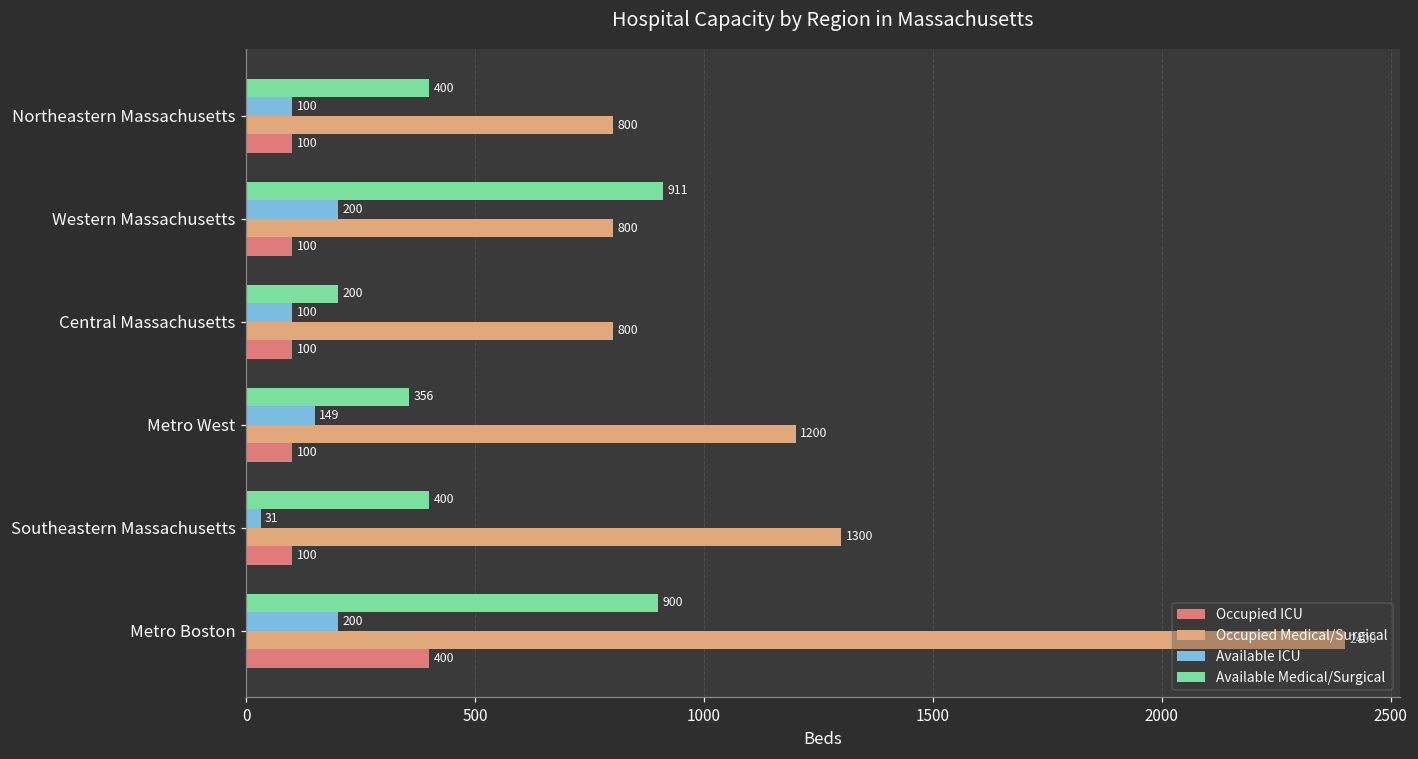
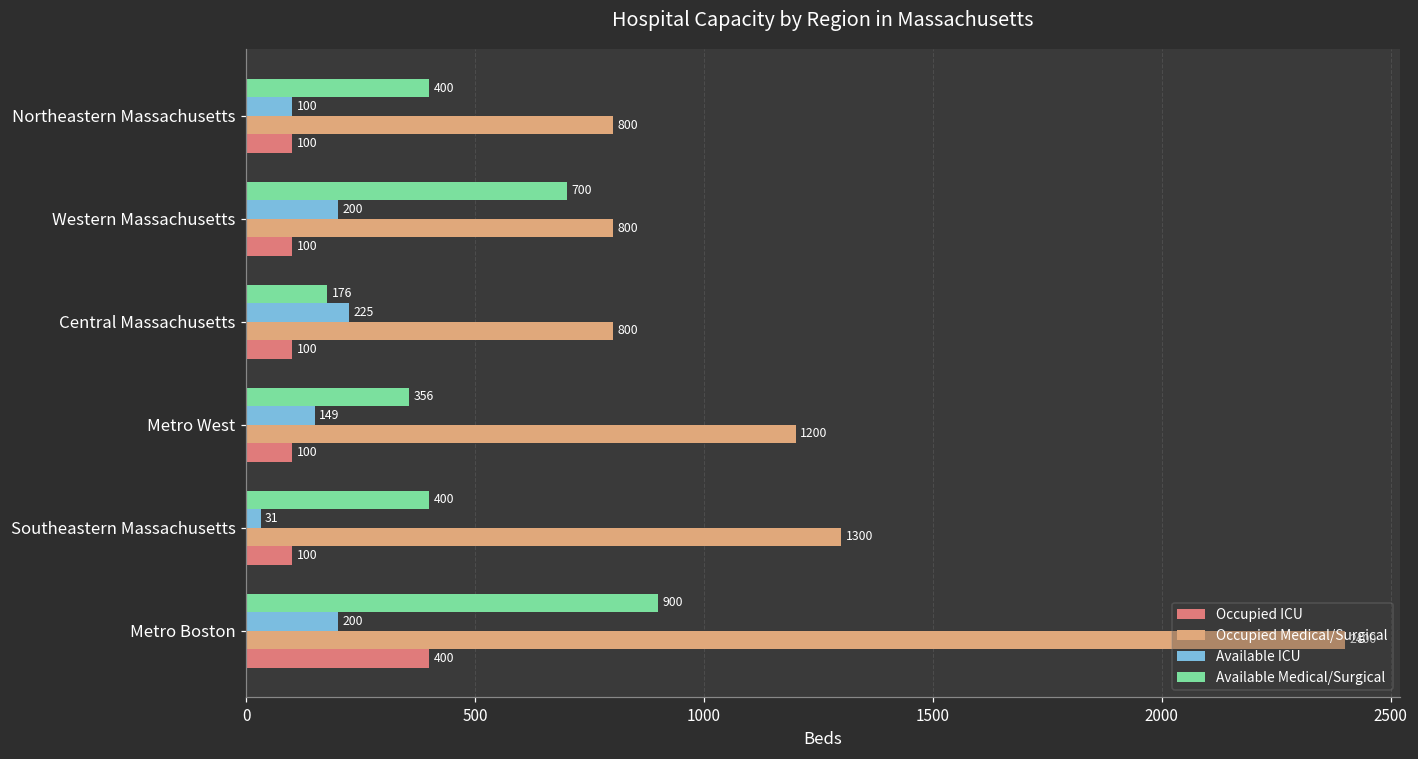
Available Medical/Surgical, Western Massachusetts: 911 -> 700
Available Medical/Surgical, Central Massachusetts: 200 -> 176
Available ICU, Central Massachusetts: 100 -> 225
